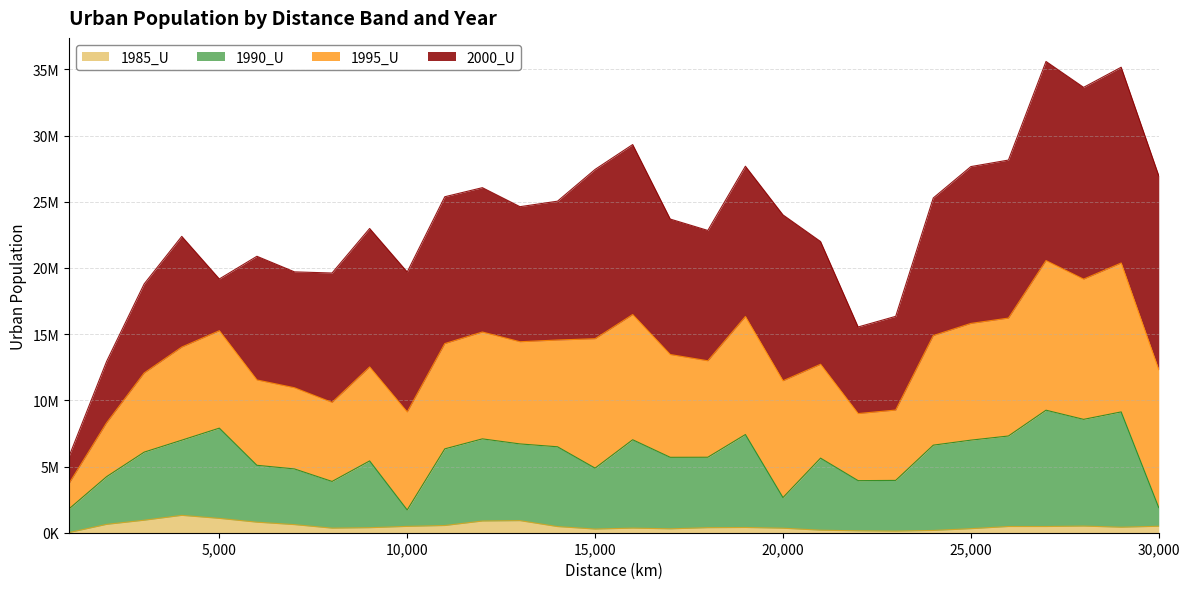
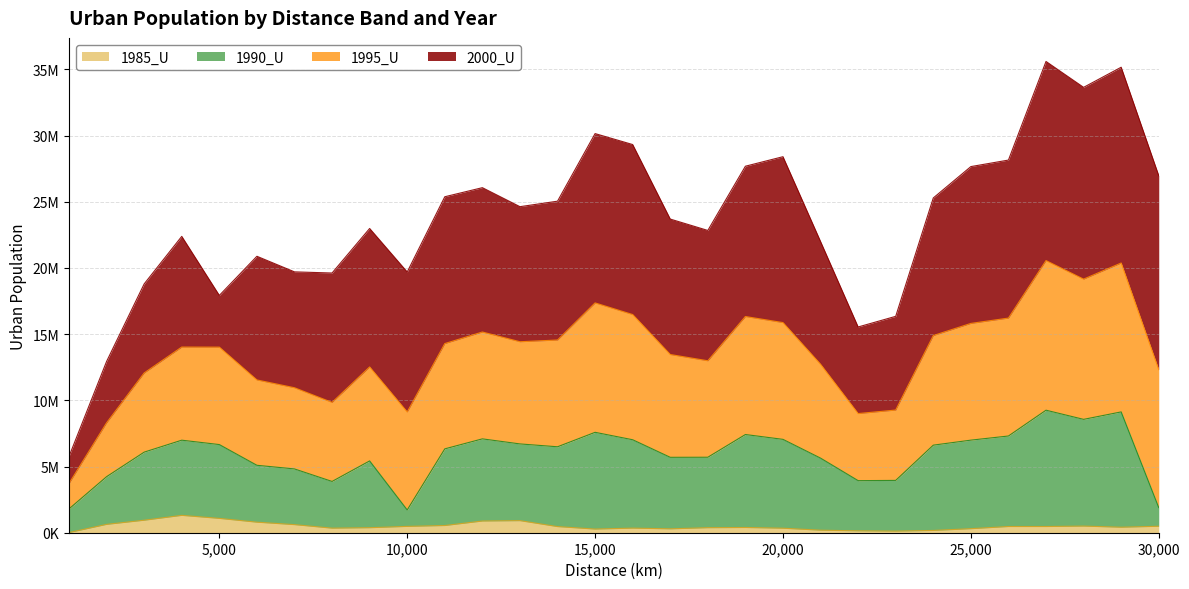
1990_U, 5,000: 6800000 -> 5600000
1990_U, 15,000: 4600000 -> 7300000
1990_U, 20,000: 2300000 -> 6700000
